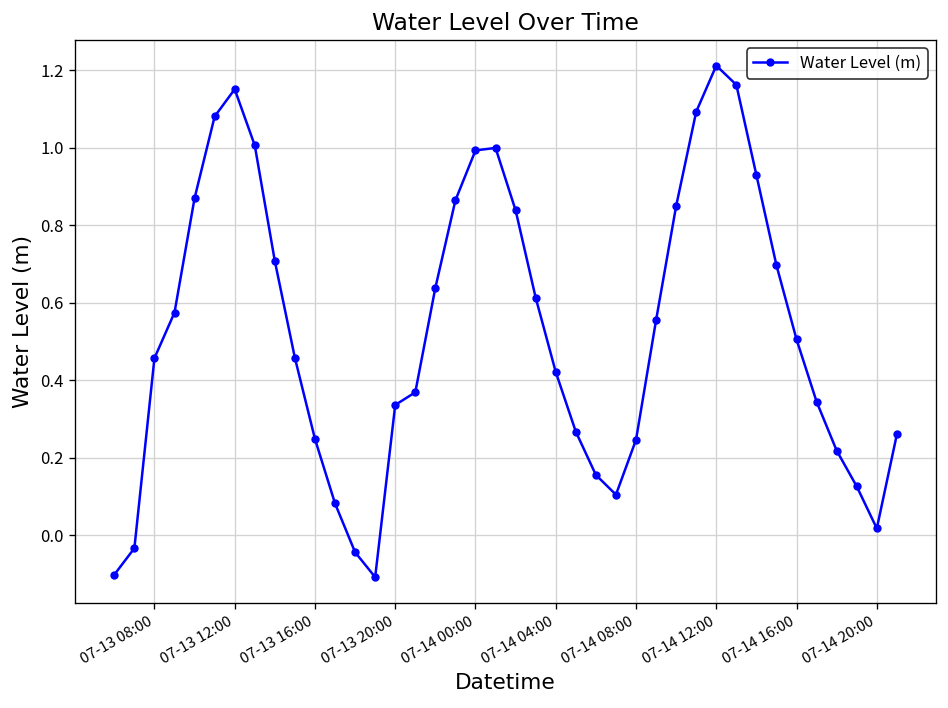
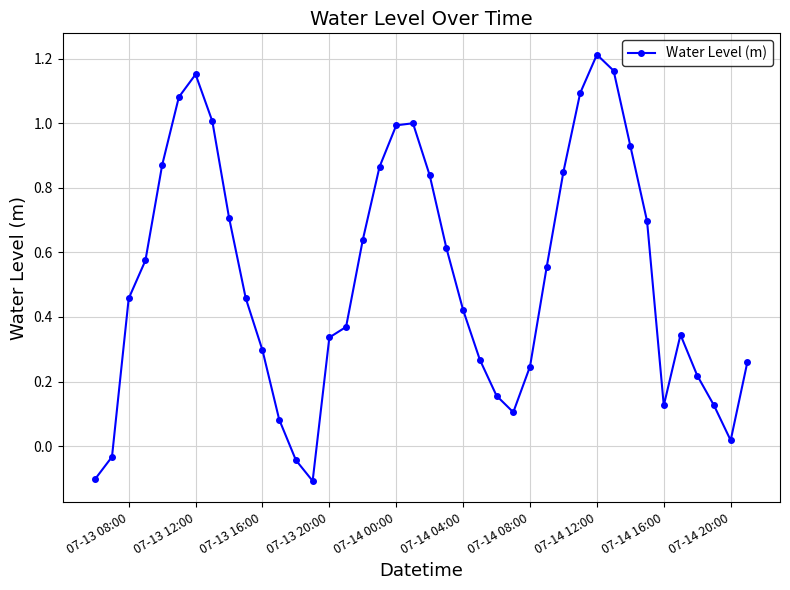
07-13 16:00: 0.25 -> 0.30
07-14 16:00: 0.51 -> 0.13
